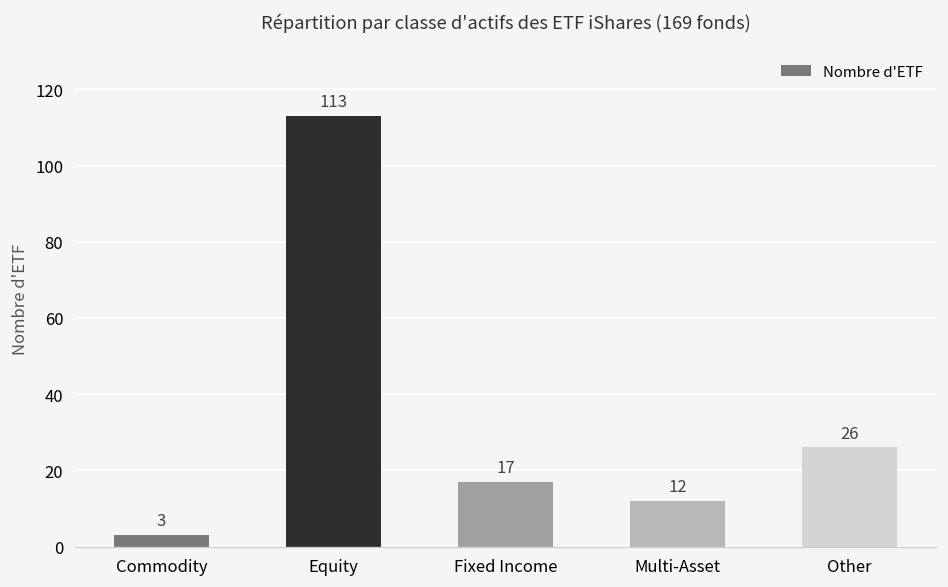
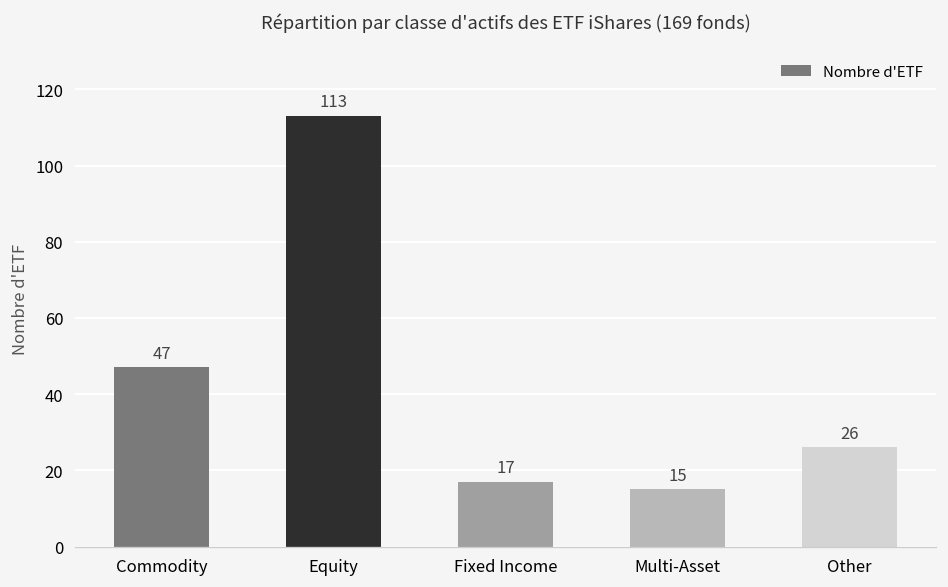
Commodity: 3 -> 47
Multi-Asset: 12 -> 15
